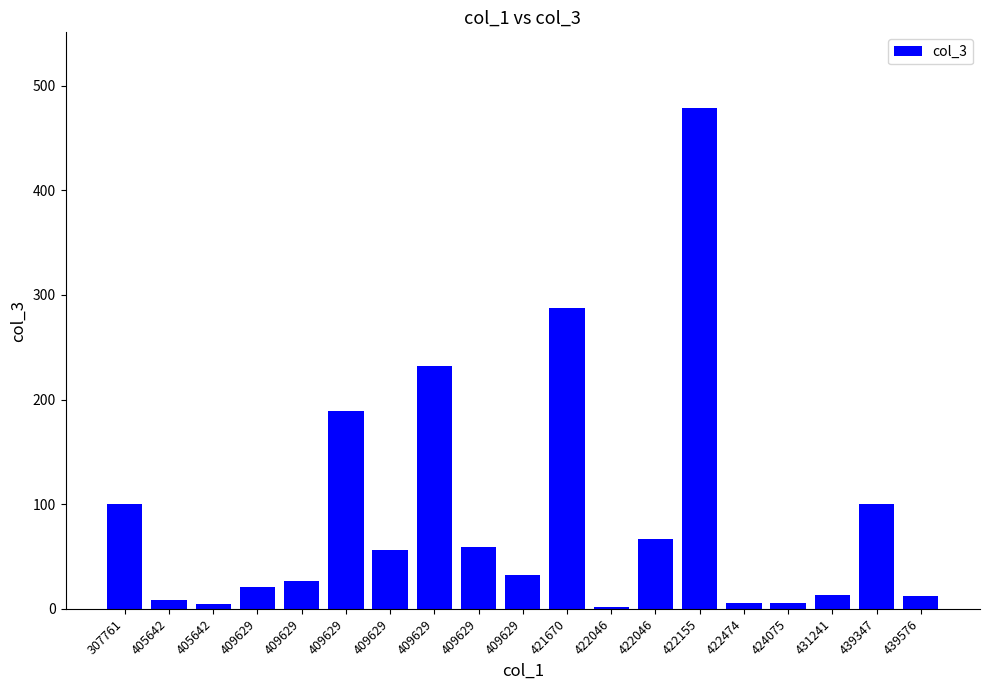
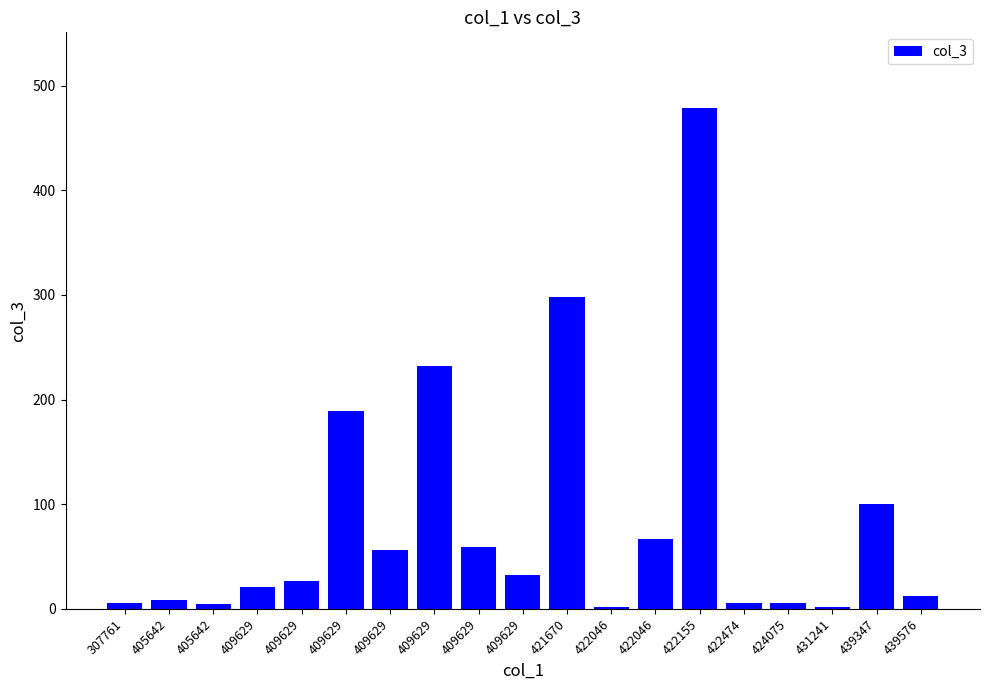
307761: 100 -> 6
421670: 287 -> 298
431241: 13 -> 2
